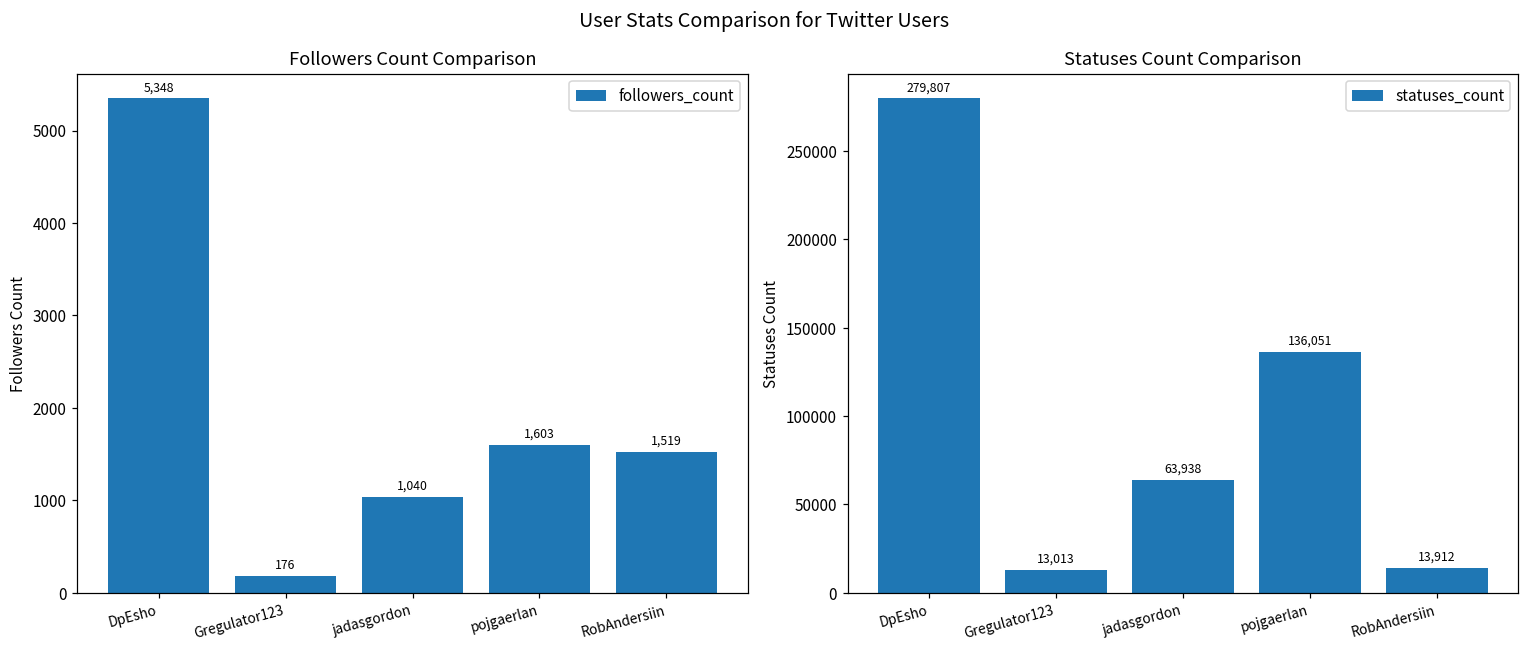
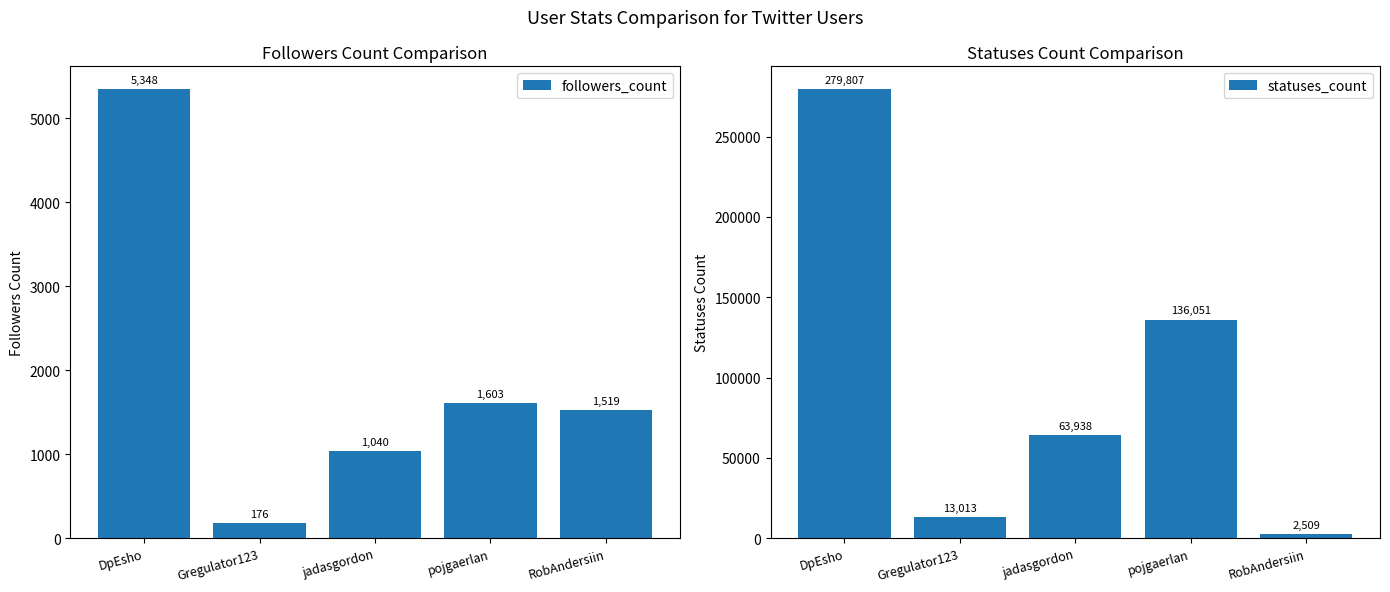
Statuses Count Comparison, RobAndersiin: 13,912 -> 2,509
